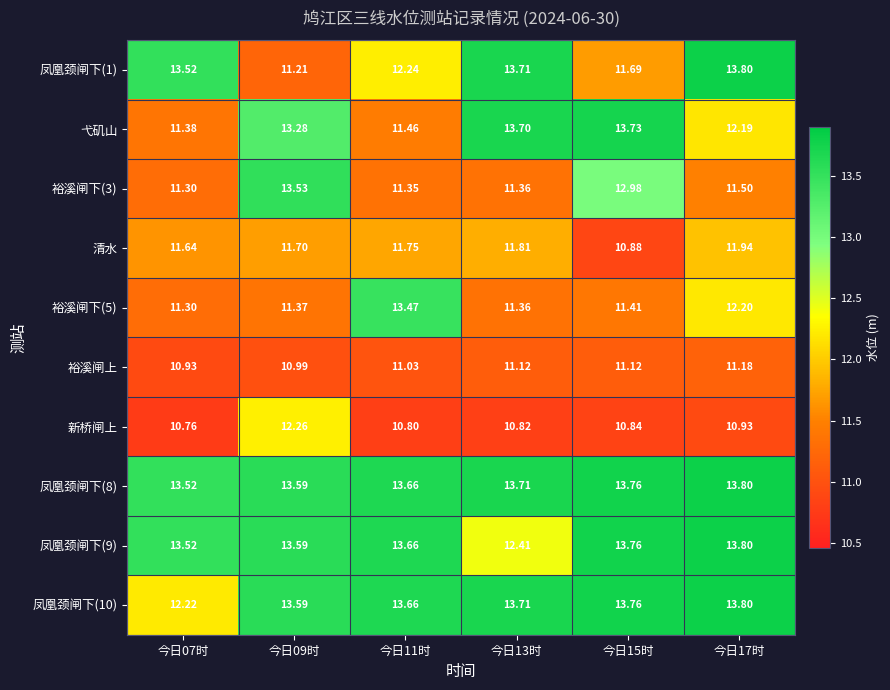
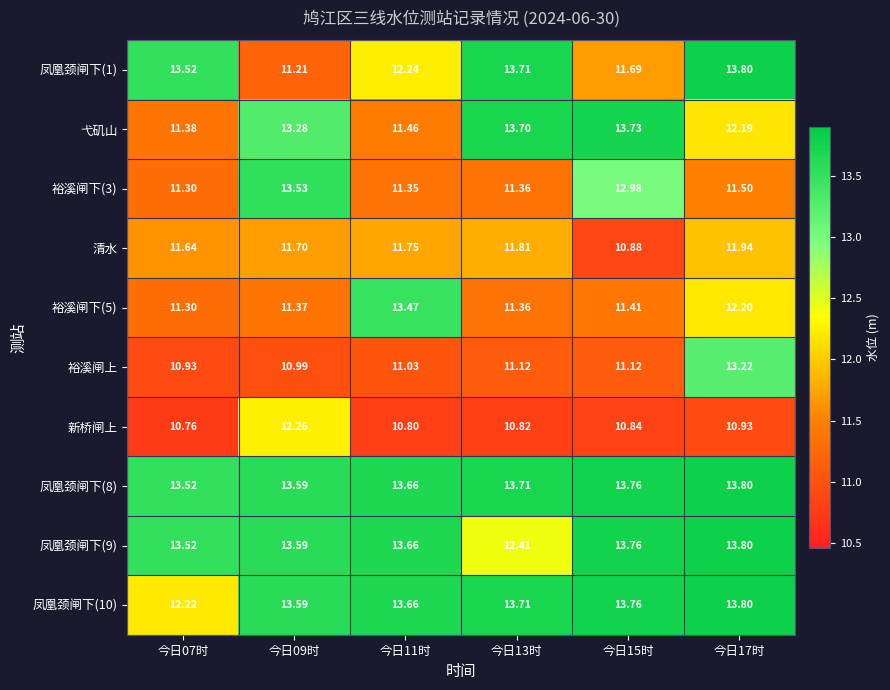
裕溪闸上, 今日17时: 11.18 -> 13.22
